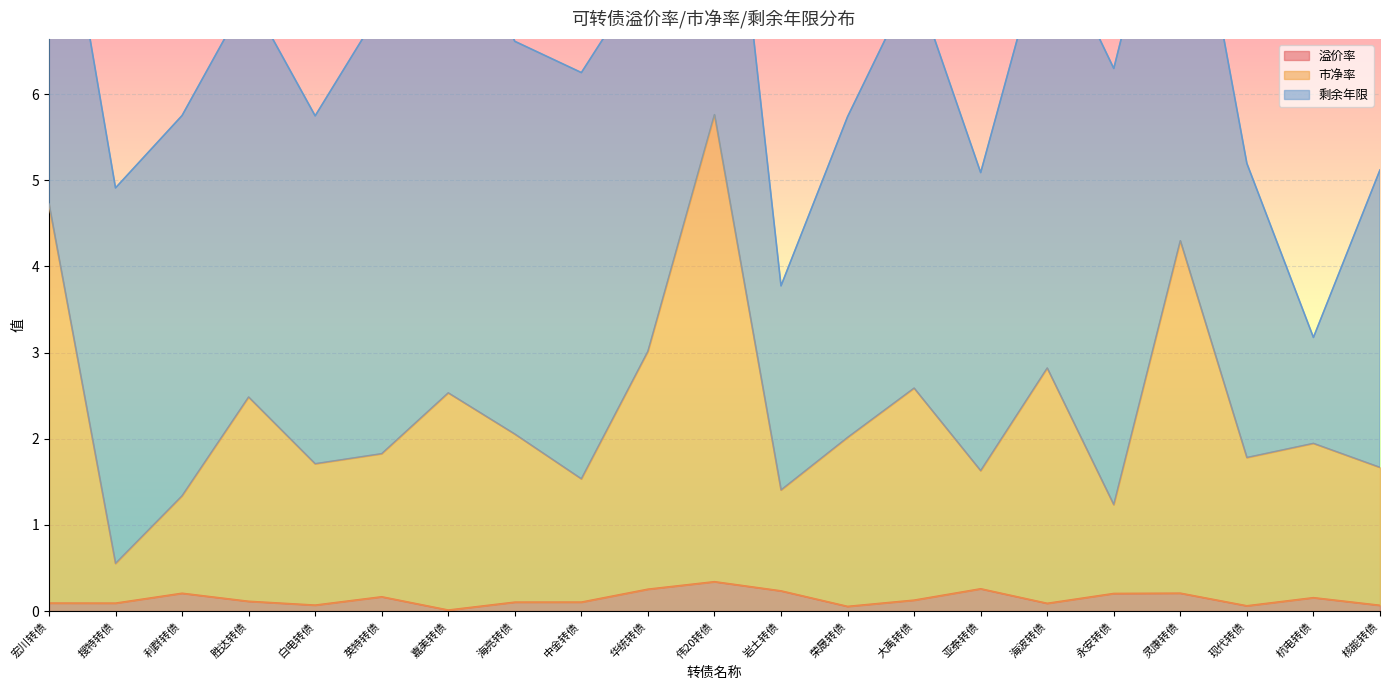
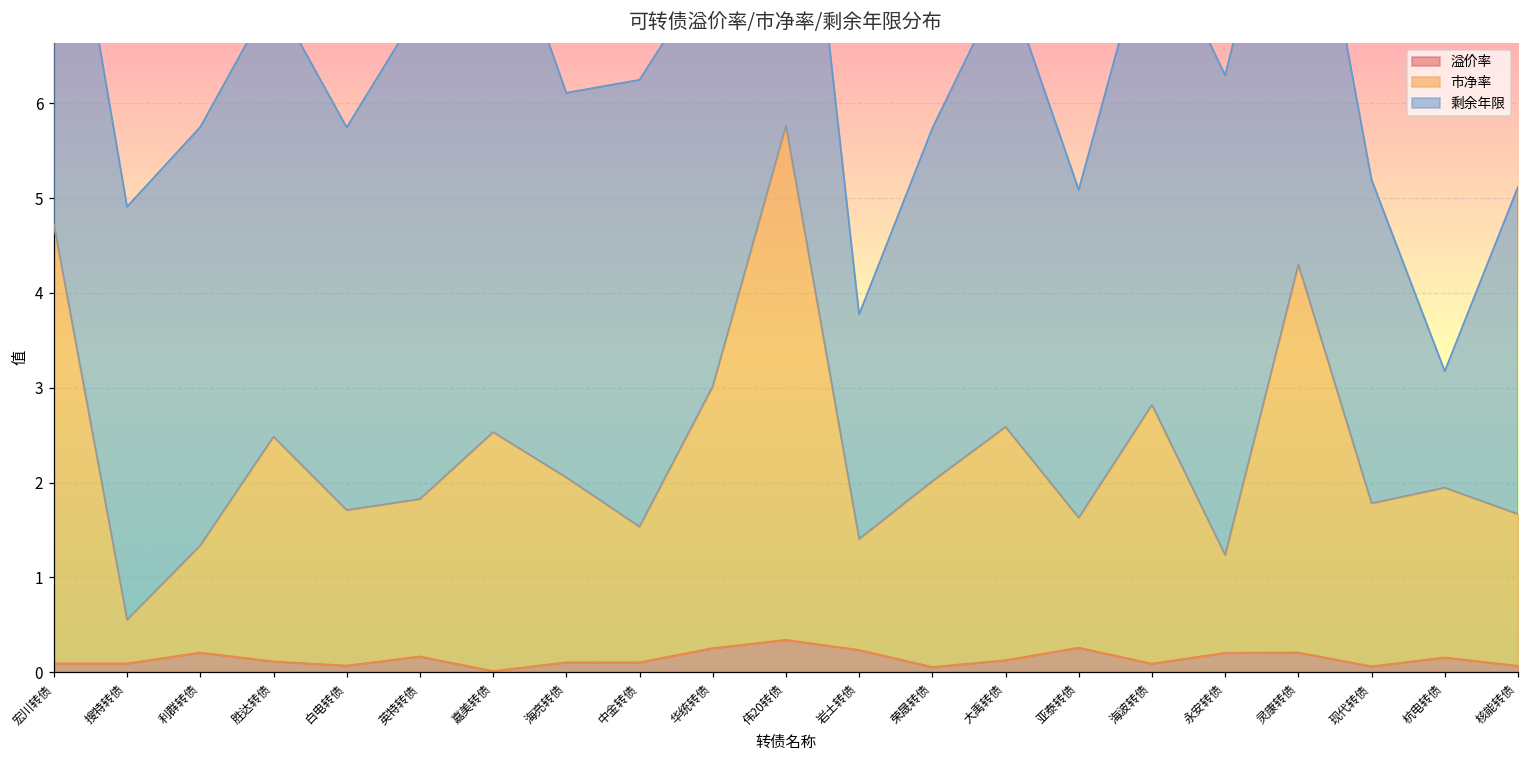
剩余年限, 海亮转债: 4.6 -> 4.1
